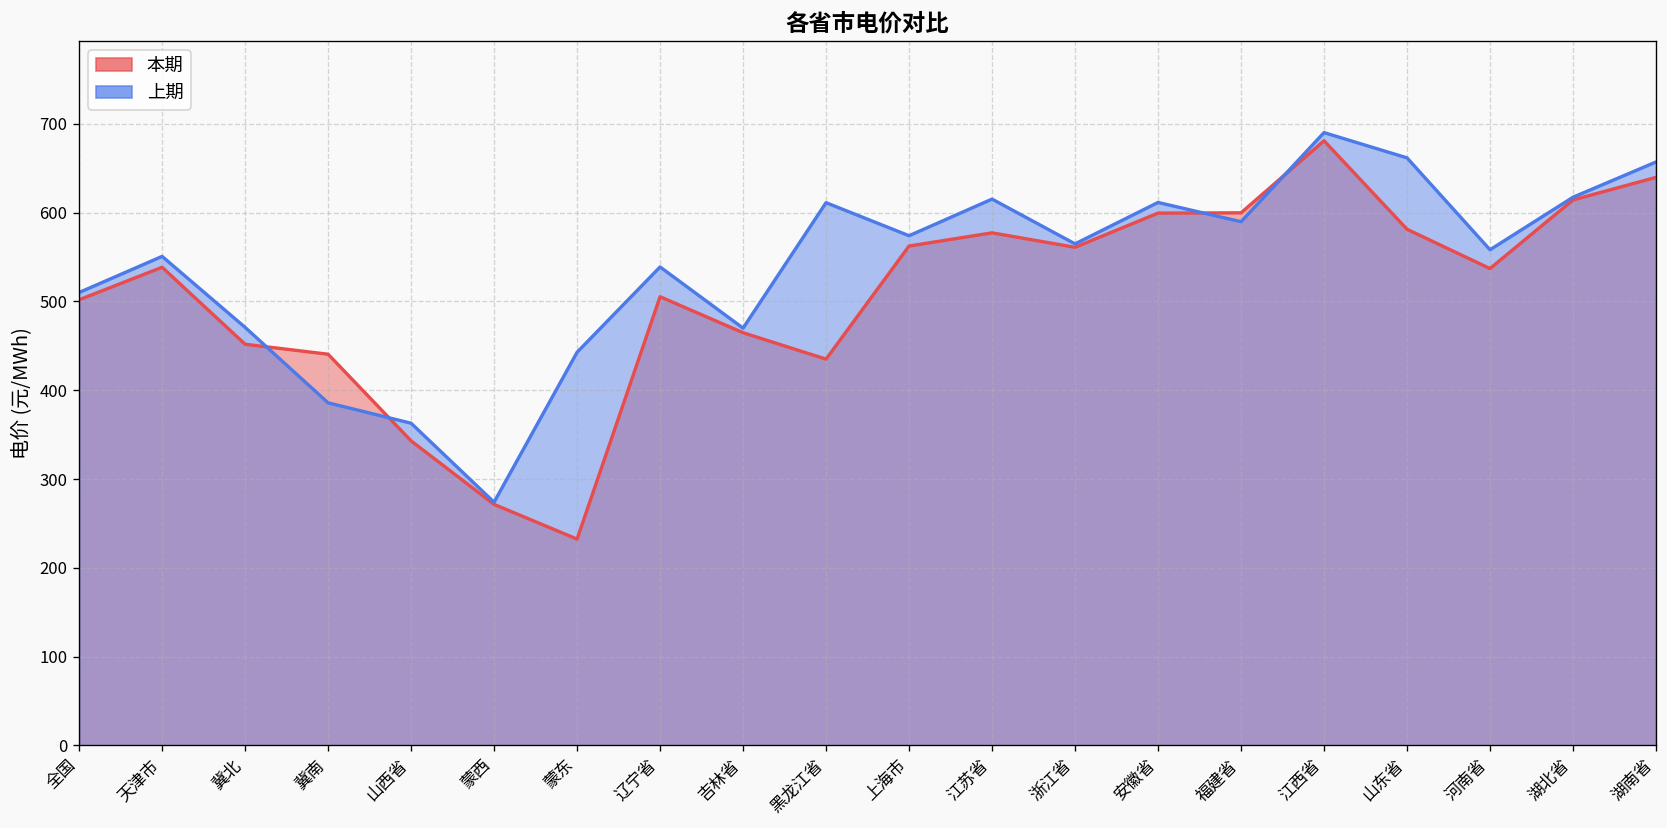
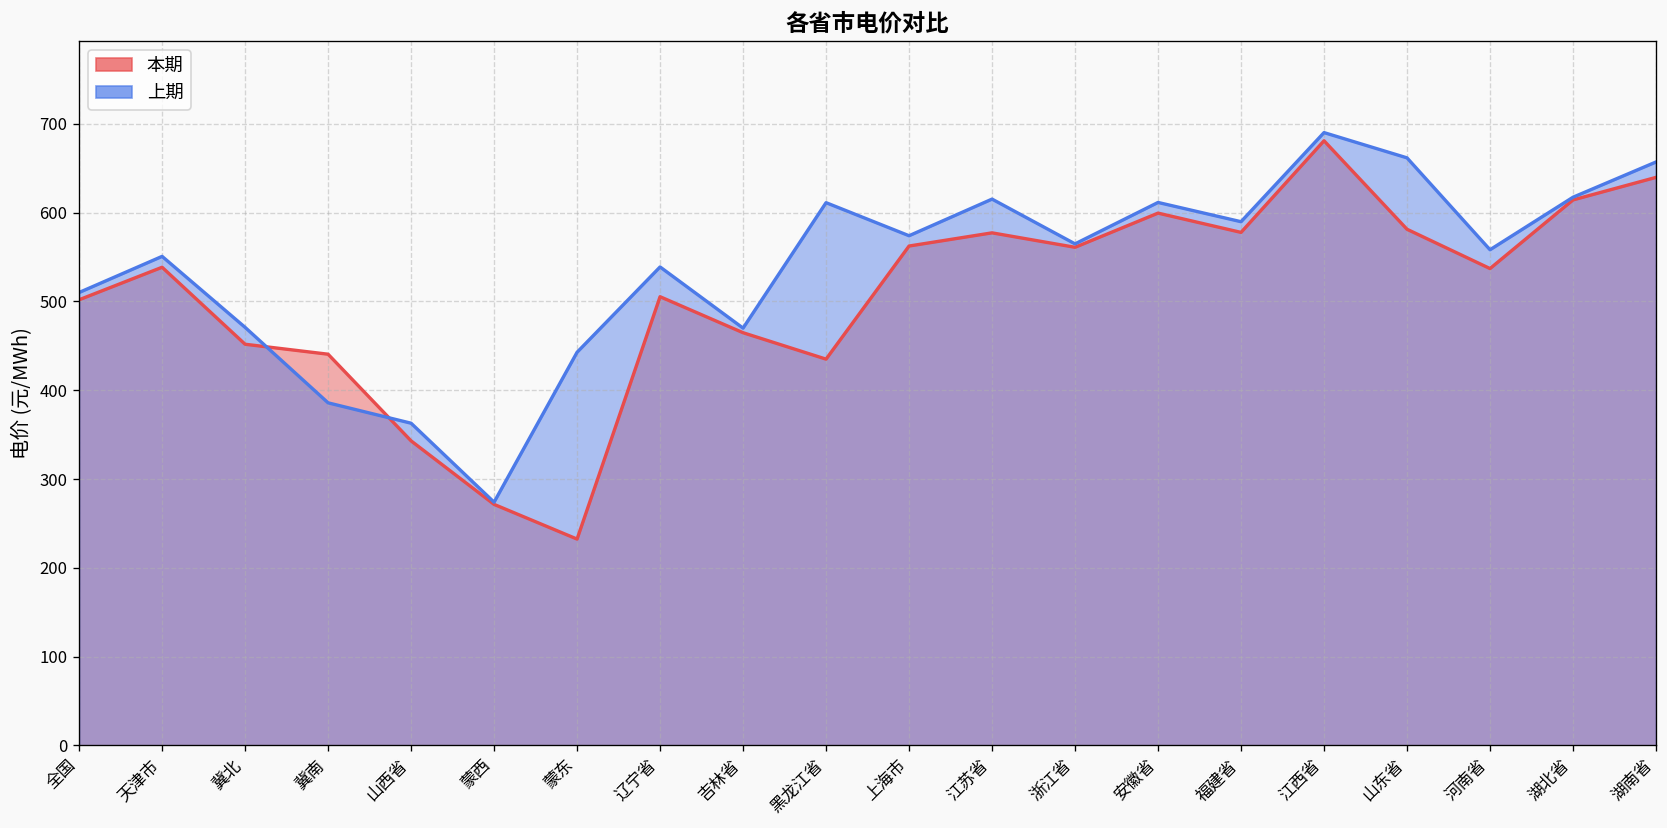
本期, 福建省: 600 -> 580
